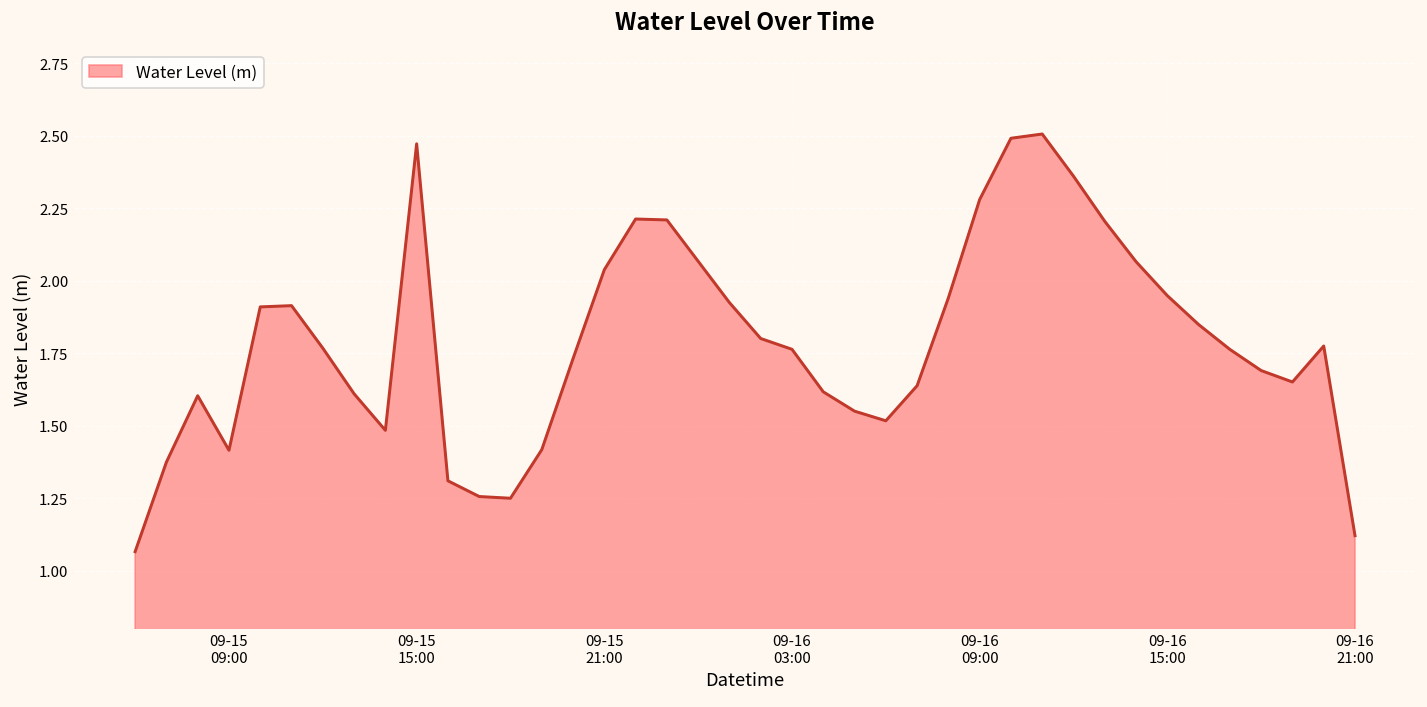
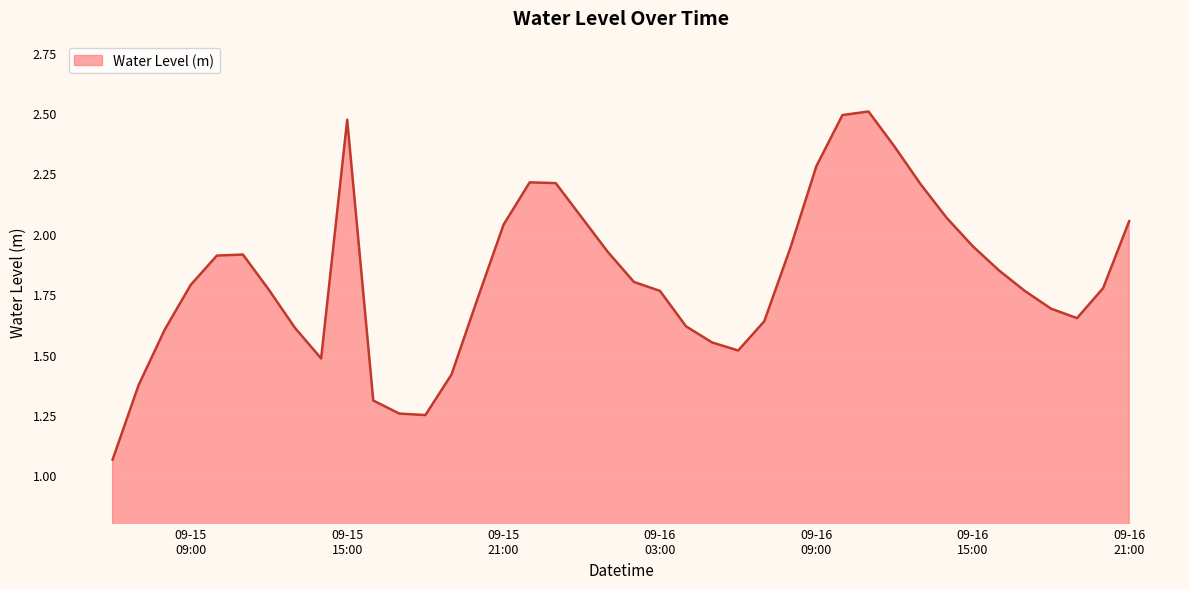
09-15 09:00: 1.42 -> 1.79
09-16 21:00: 1.12 -> 2.05
